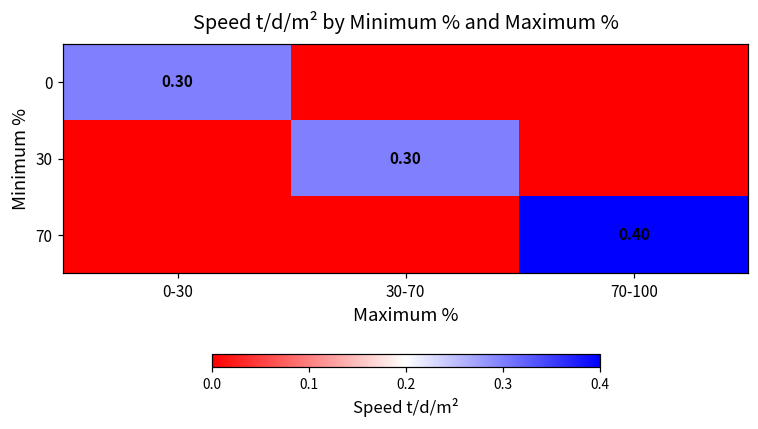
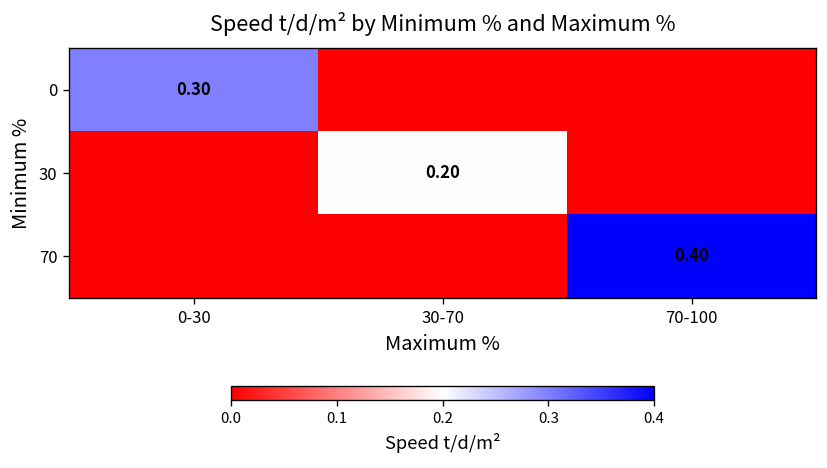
30, 30-70: 0.30 -> 0.20
